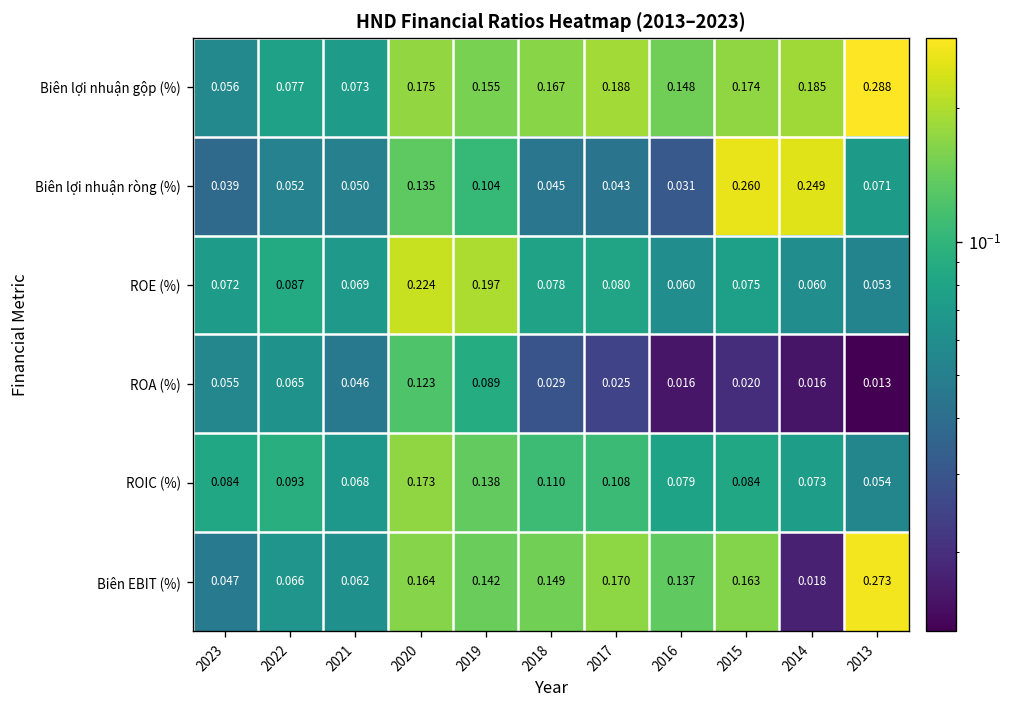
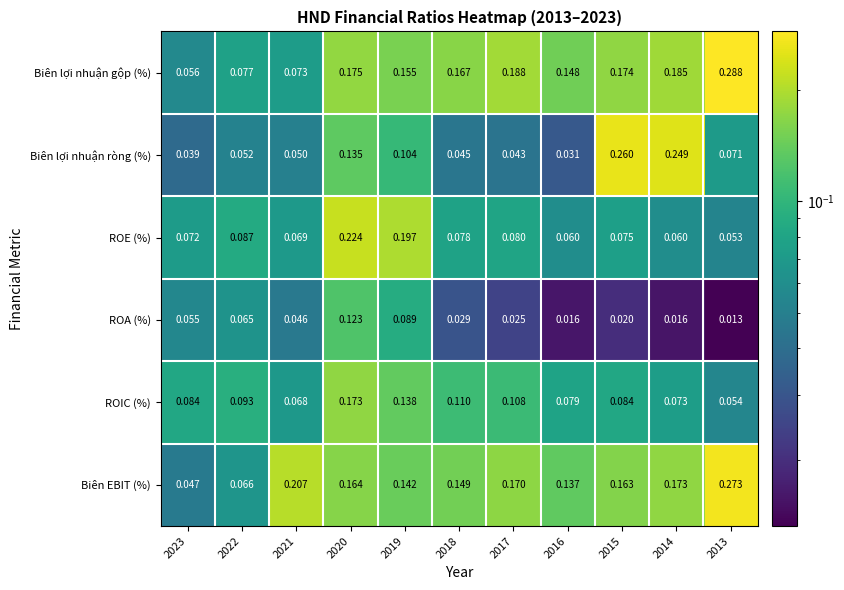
Biên EBIT (%), 2021: 0.062 -> 0.207
Biên EBIT (%), 2014: 0.018 -> 0.173
